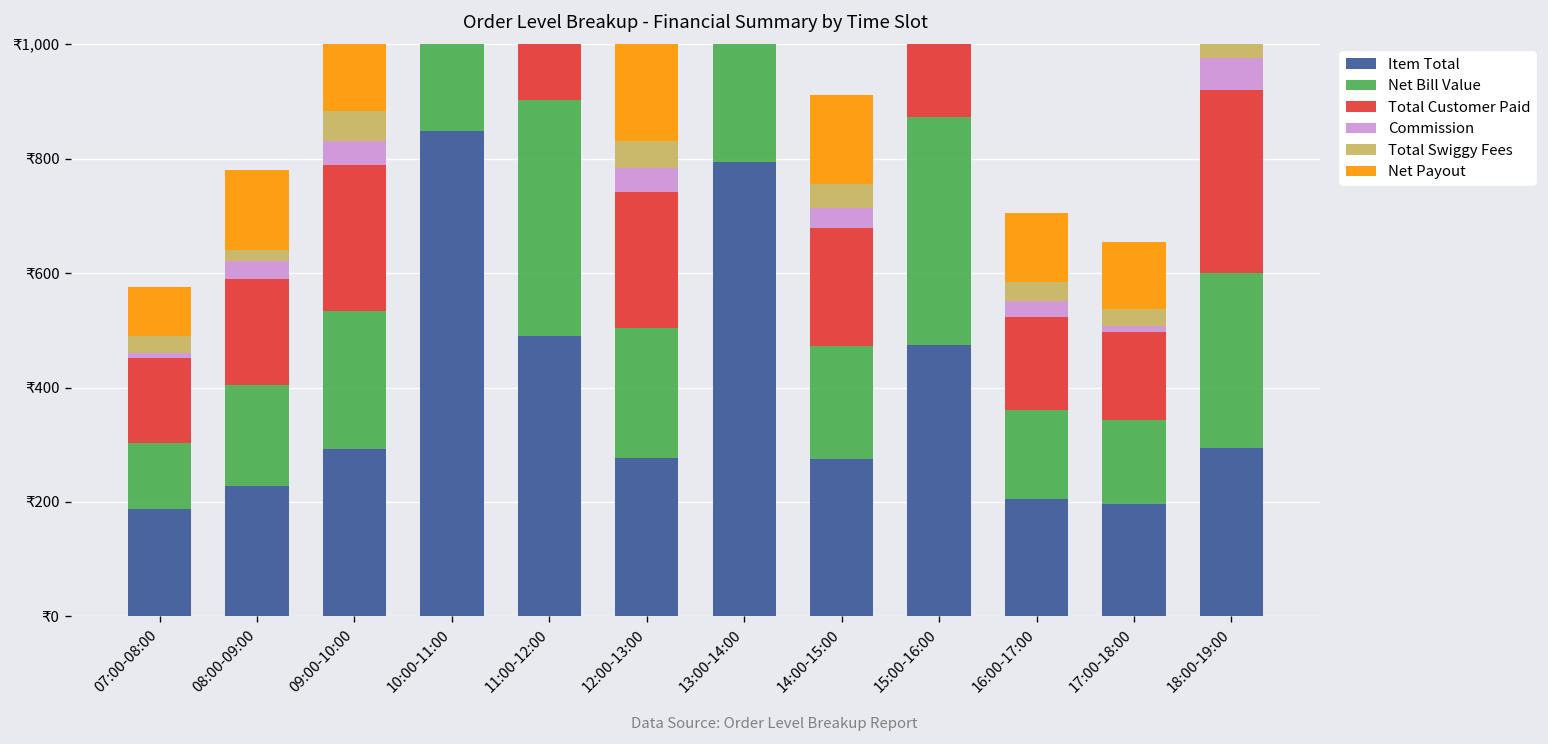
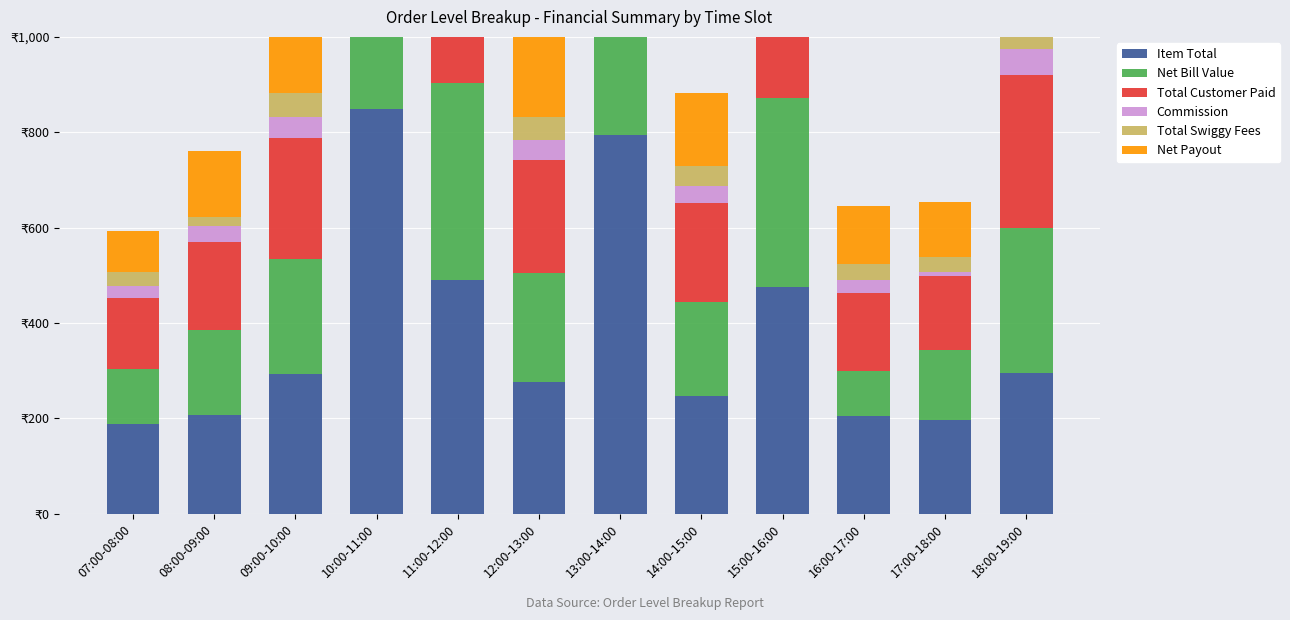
Commission, 07:00-08:00: ₹10 -> ₹30
Item Total, 08:00-09:00: ₹230 -> ₹210
Item Total, 14:00-15:00: ₹280 -> ₹250
Net Bill Value, 16:00-17:00: ₹160 -> ₹100
